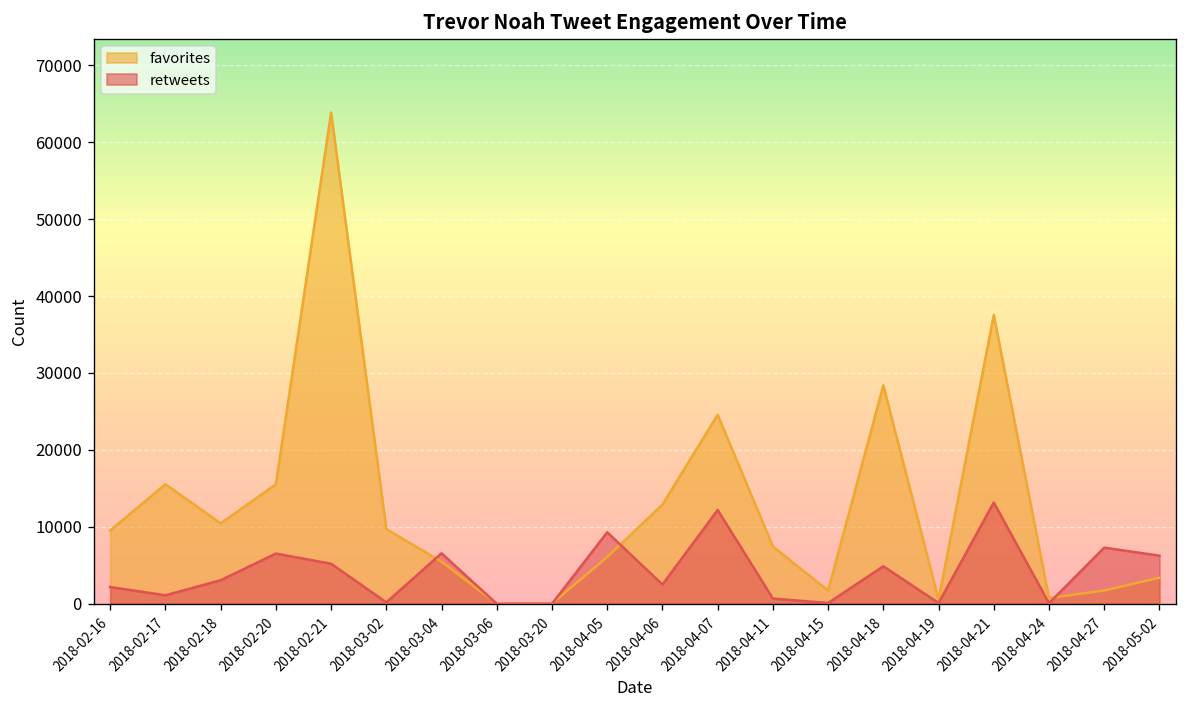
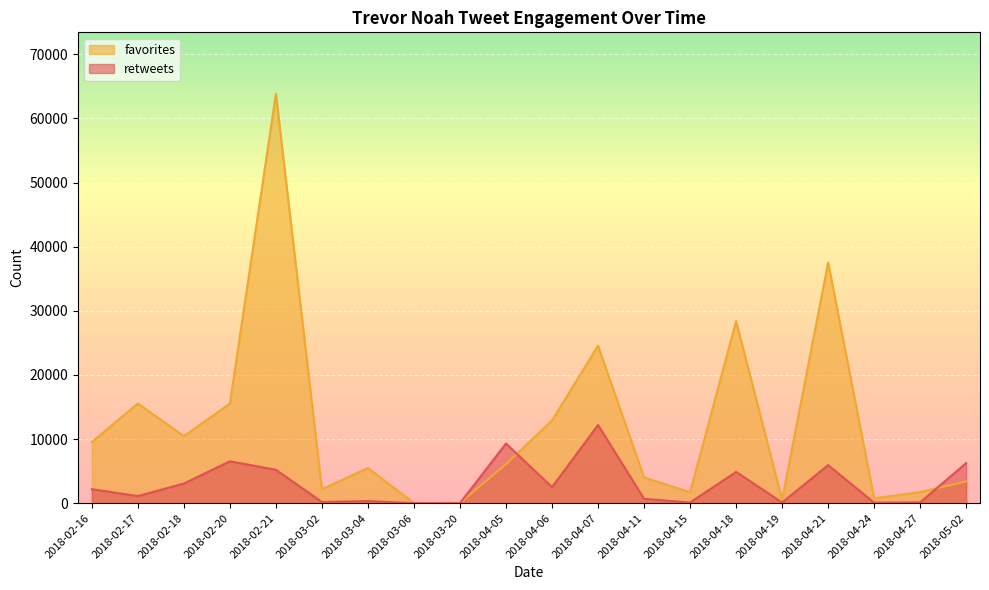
favorites, 2018-03-02: 10000 -> 2000
retweets, 2018-03-04: 7000 -> 0
favorites, 2018-04-11: 7000 -> 4000
retweets, 2018-04-21: 13000 -> 6000
retweets, 2018-04-27: 7000 -> 0
